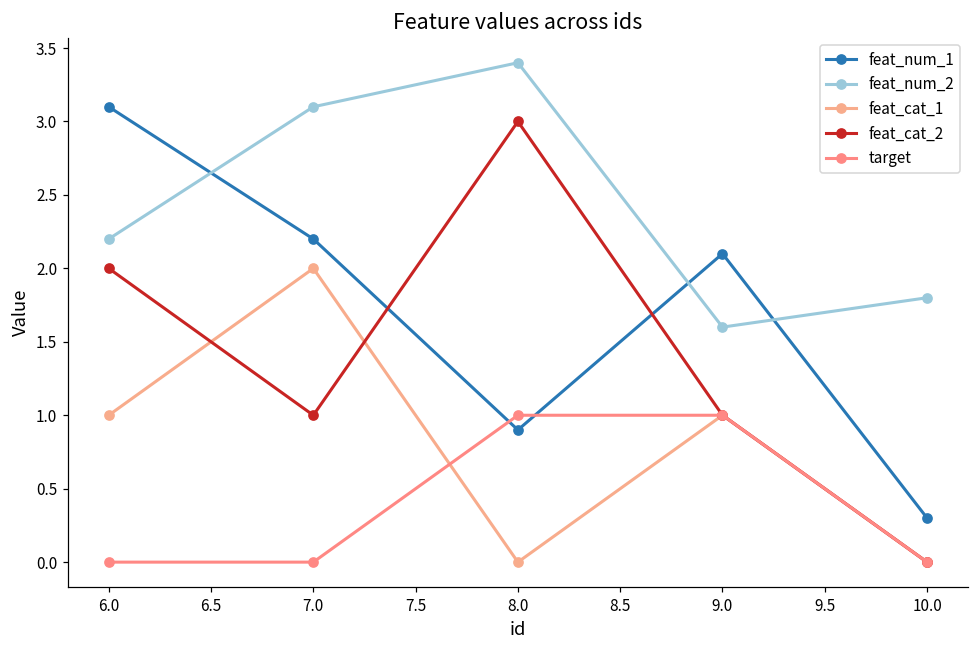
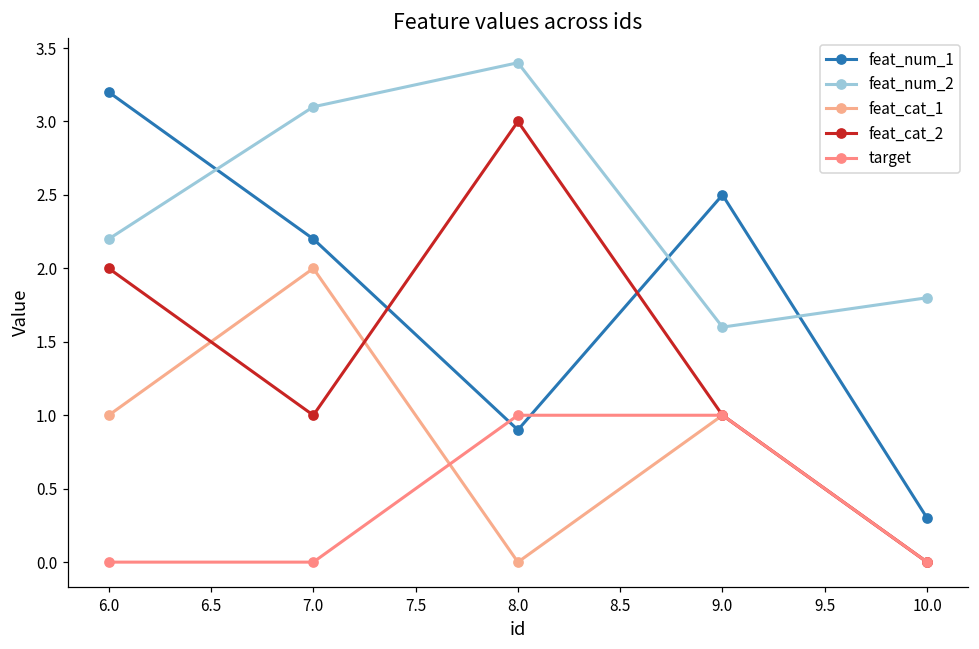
feat_num_1, 6.0: 3.1 -> 3.2
feat_num_1, 9.0: 2.1 -> 2.5
